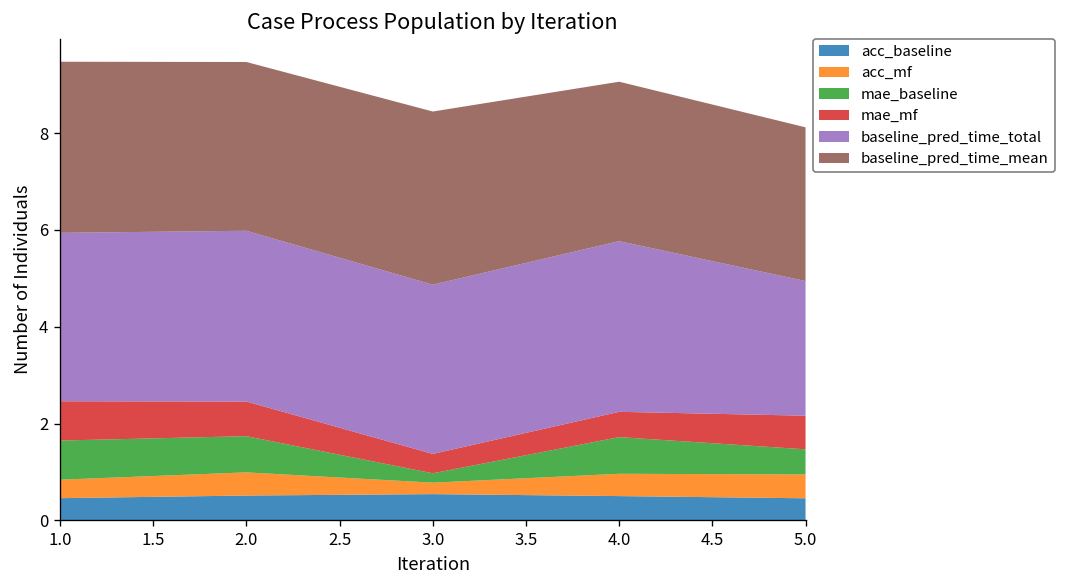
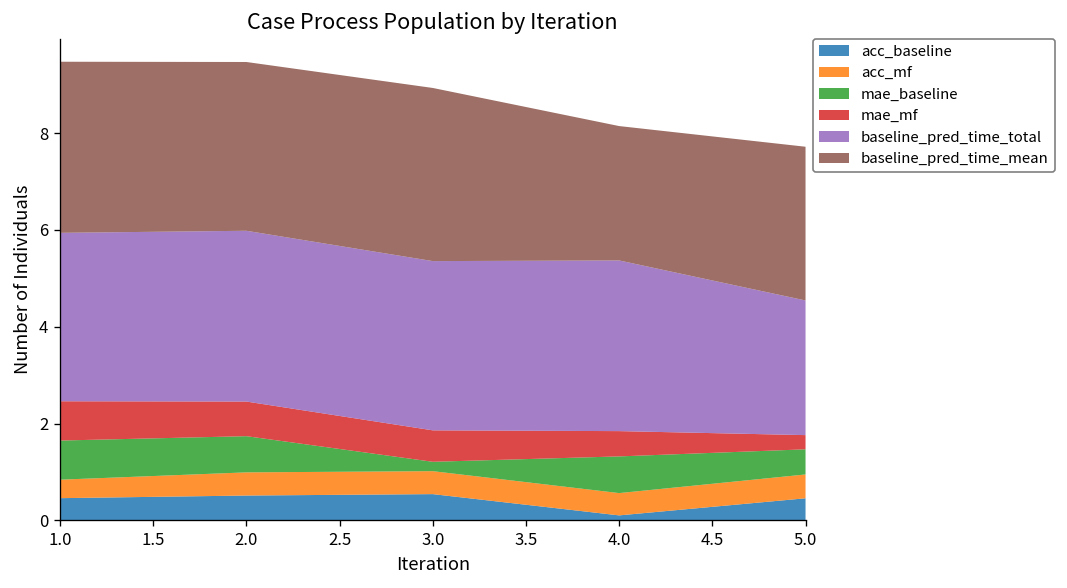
acc_mf, 3.0: 0.2 -> 0.5
mae_mf, 3.0: 0.4 -> 0.6
acc_baseline, 4.0: 0.5 -> 0.1
baseline_pred_time_mean, 4.0: 3.3 -> 2.8
mae_mf, 5.0: 0.7 -> 0.3
